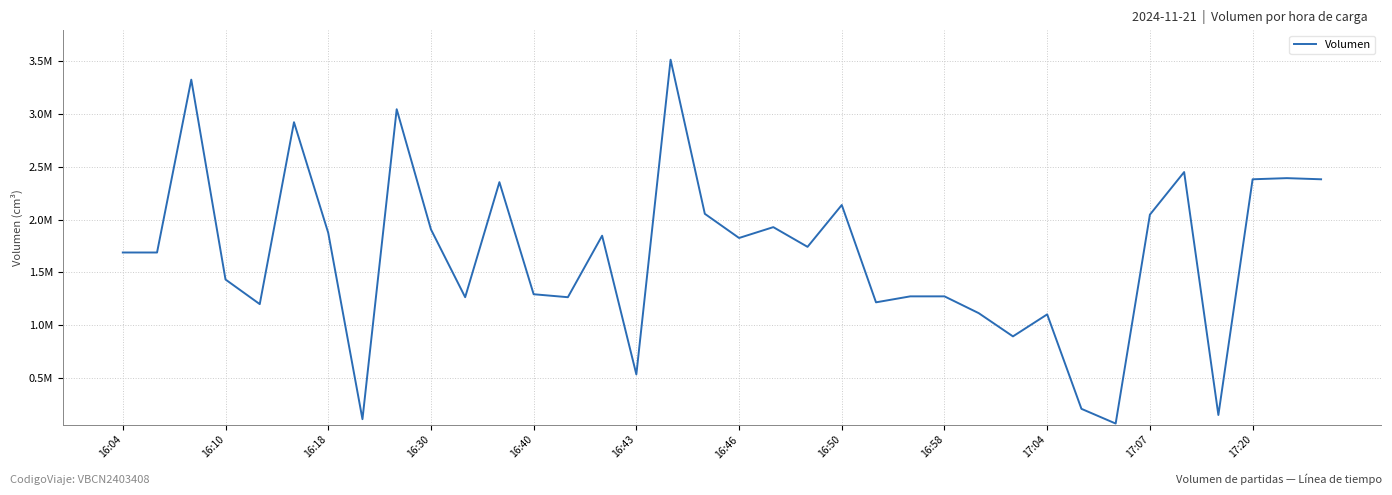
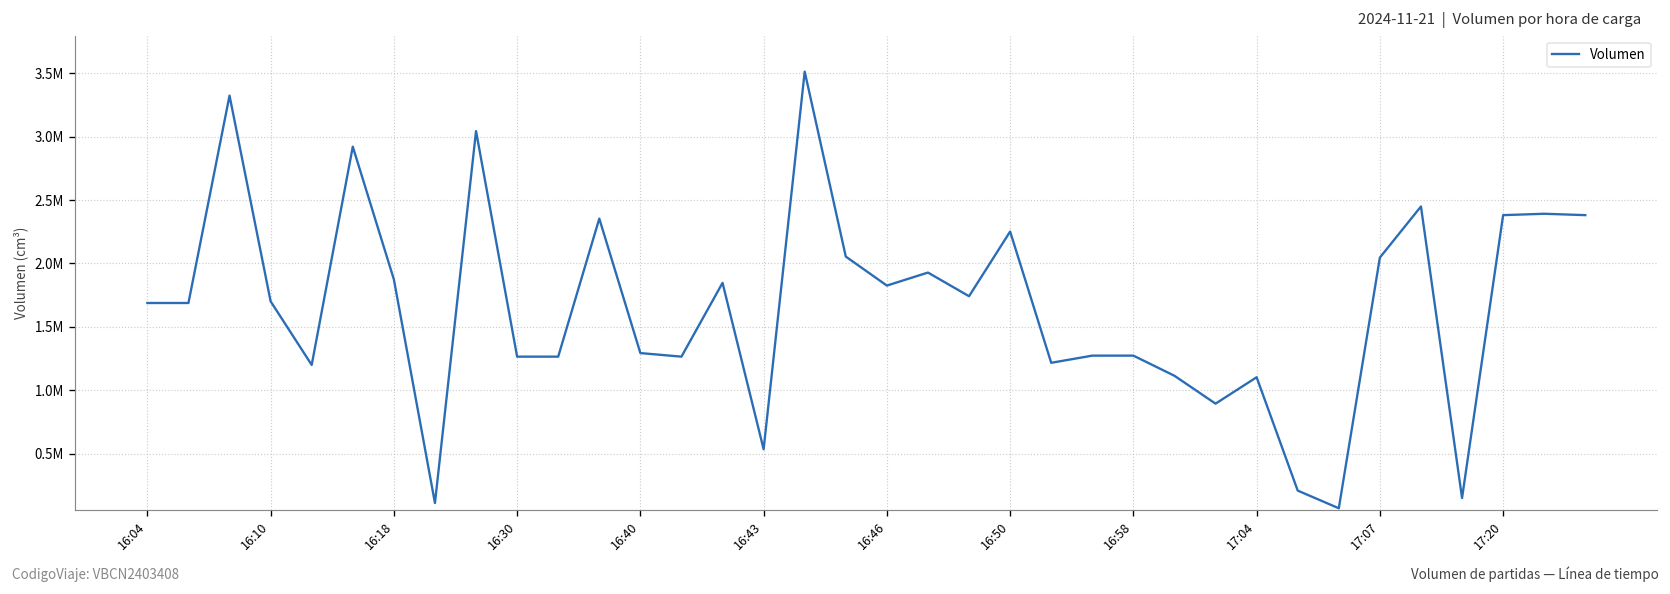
16:10: 1430000 -> 1700000
16:30: 1910000 -> 1260000
16:50: 2140000 -> 2250000
